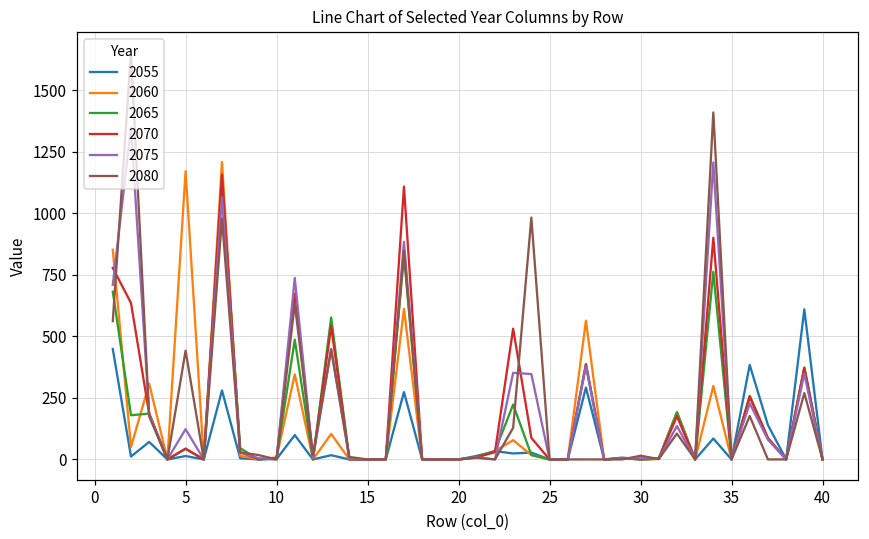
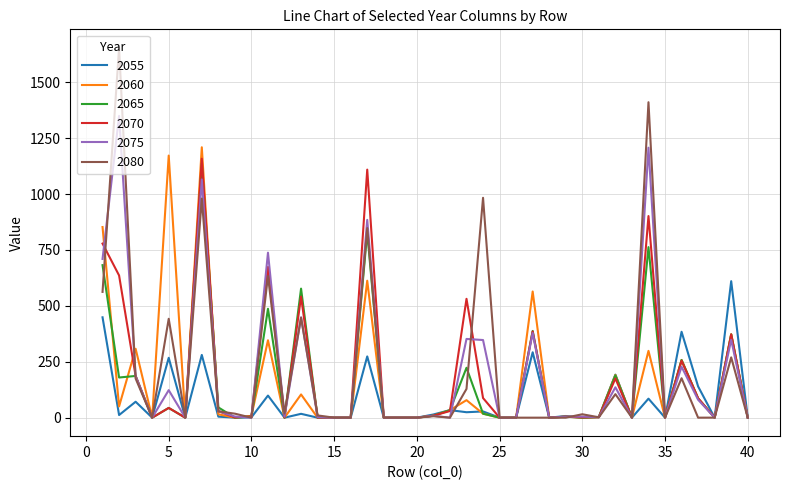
2055, 5: 10 -> 270
